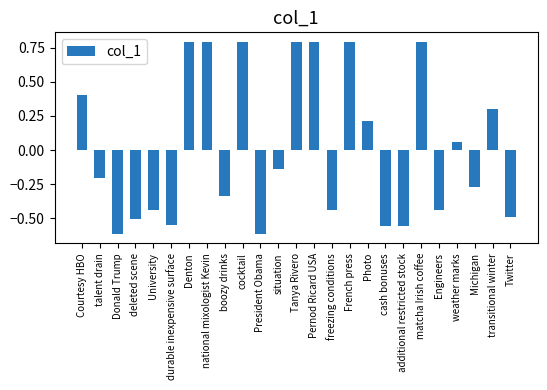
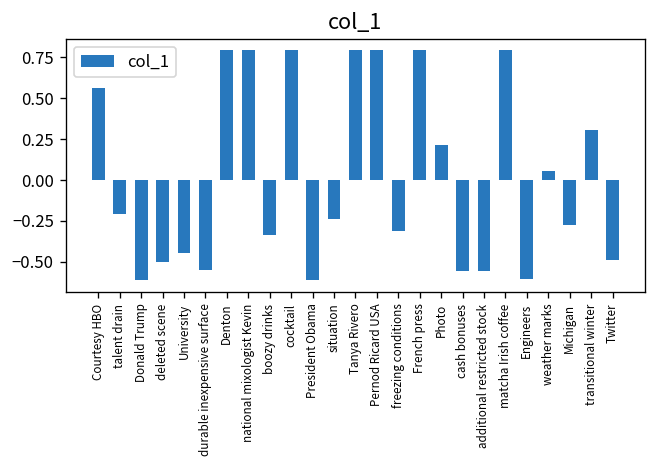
Courtesy HBO: 0.40 -> 0.56
situation: -0.14 -> -0.24
freezing conditions: -0.44 -> -0.31
Engineers: -0.44 -> -0.60
